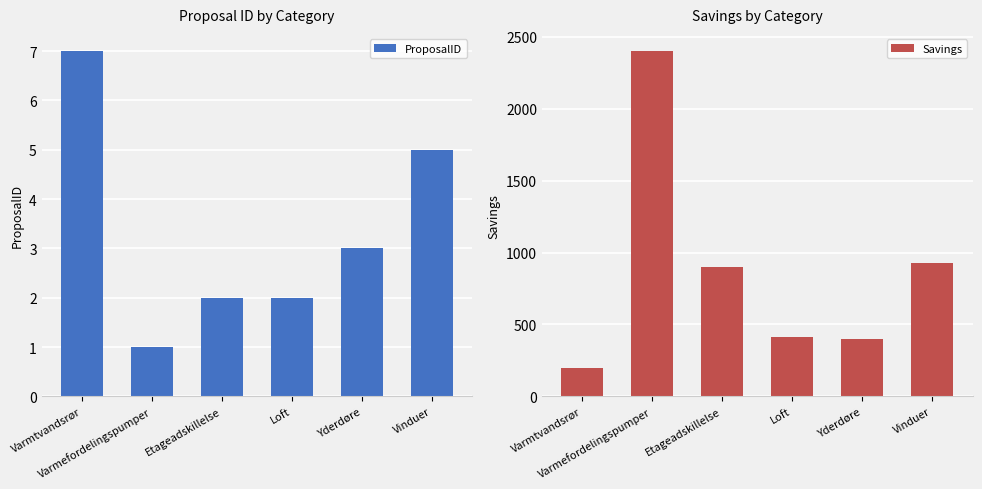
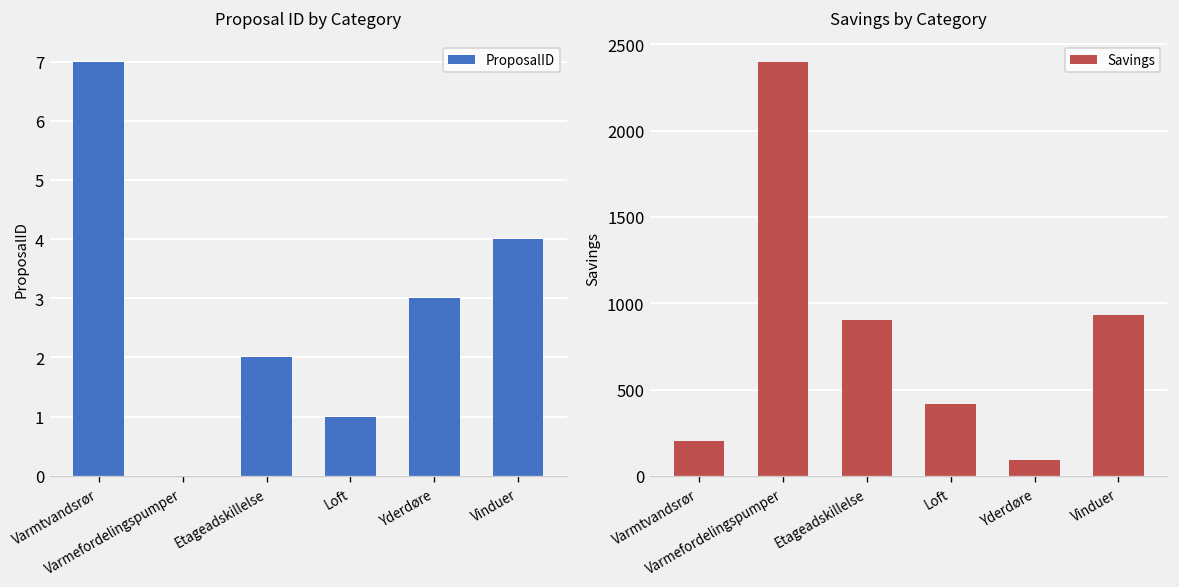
Proposal ID by Category, Varmefordelingspumper: 1 -> 0
Proposal ID by Category, Loft: 2 -> 1
Proposal ID by Category, Vinduer: 5 -> 4
Savings by Category, Yderdøre: 400 -> 90
